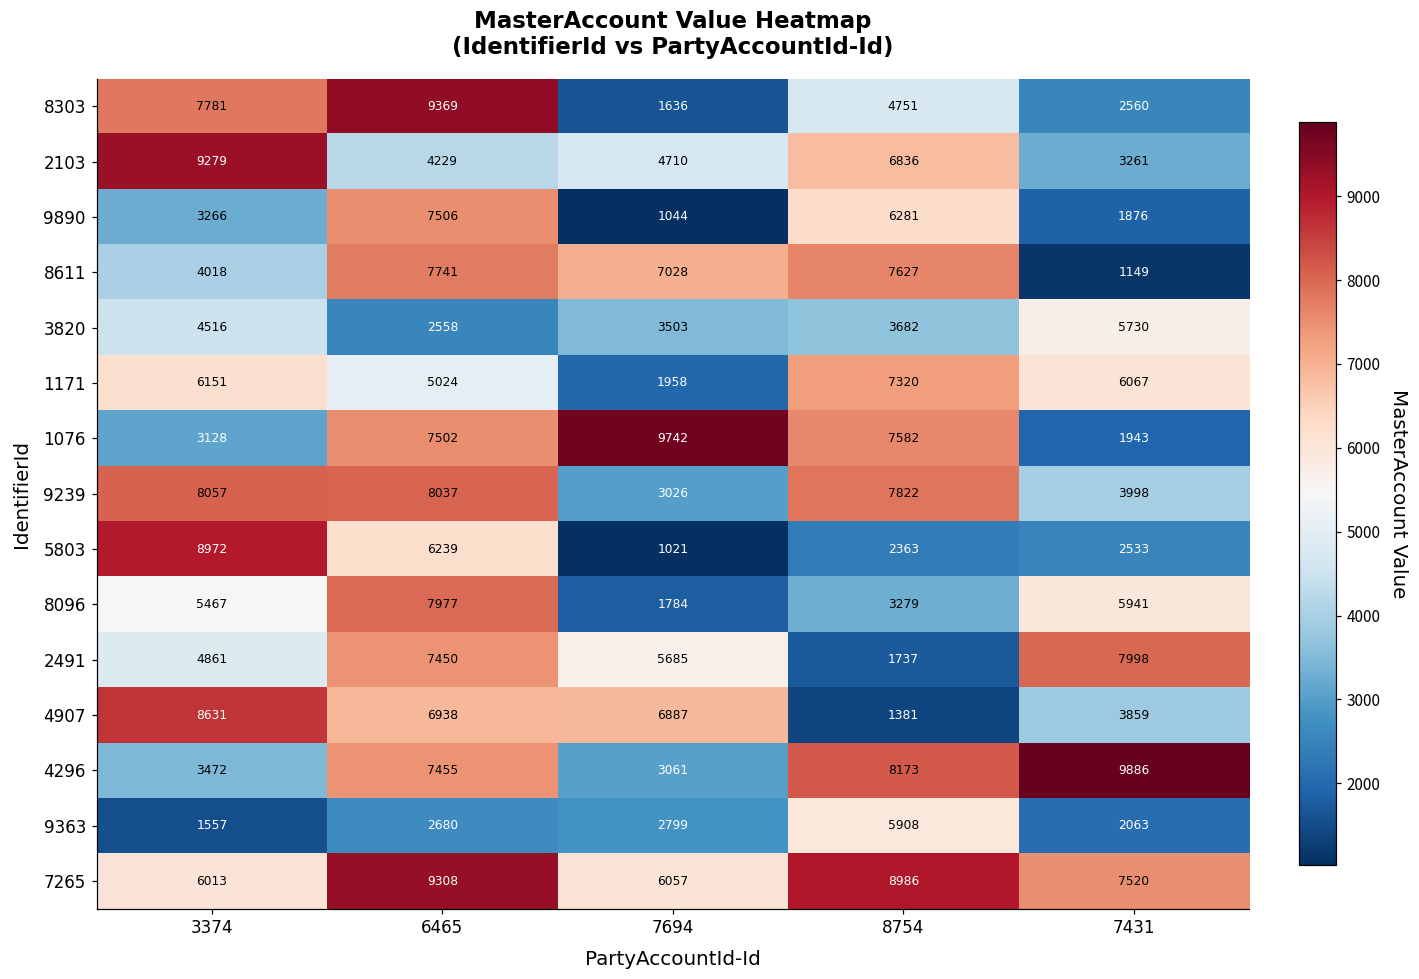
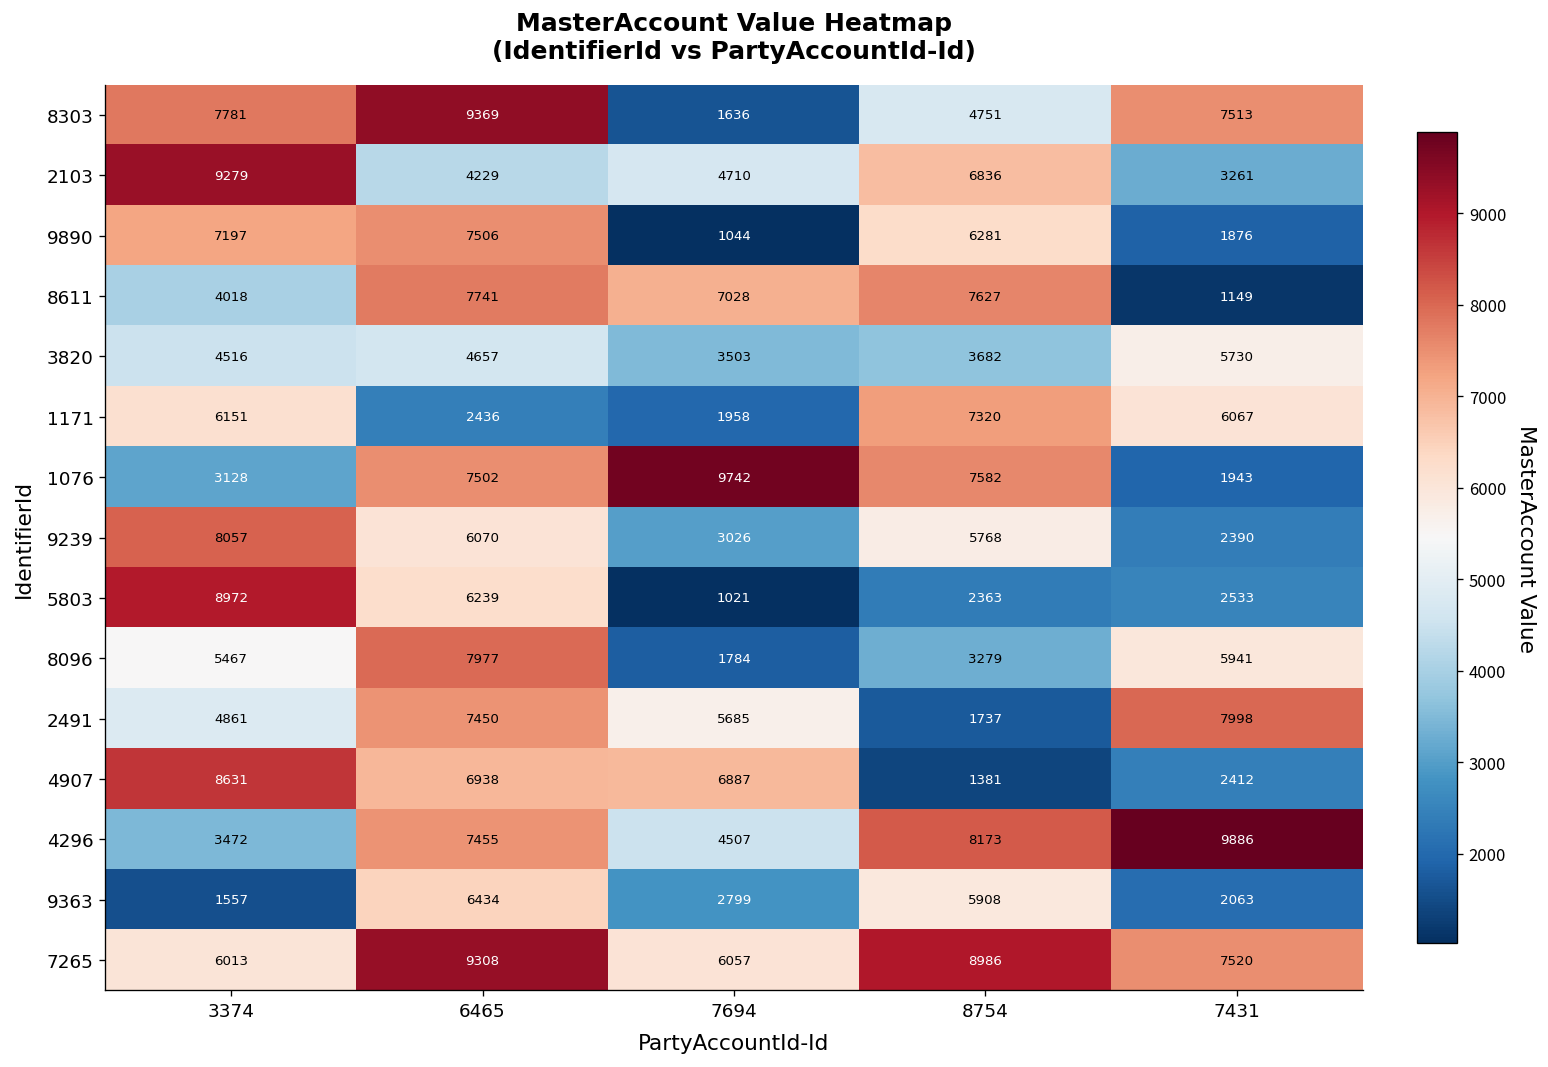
8303, 7431: 2560 -> 7513
9890, 3374: 3266 -> 7197
3820, 6465: 2558 -> 4657
1171, 6465: 5024 -> 2436
9239, 6465: 8037 -> 6070
9239, 8754: 7822 -> 5768
9239, 7431: 3998 -> 2390
4907, 7431: 3859 -> 2412
4296, 7694: 3061 -> 4507
9363, 6465: 2680 -> 6434
